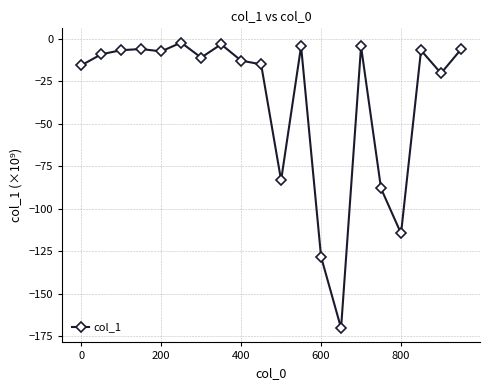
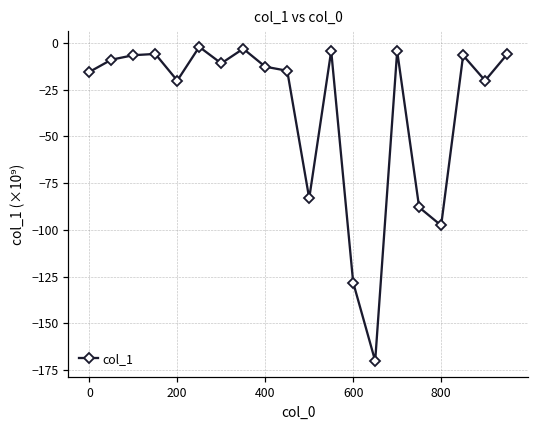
200: -7 -> -20
800: -114 -> -98
